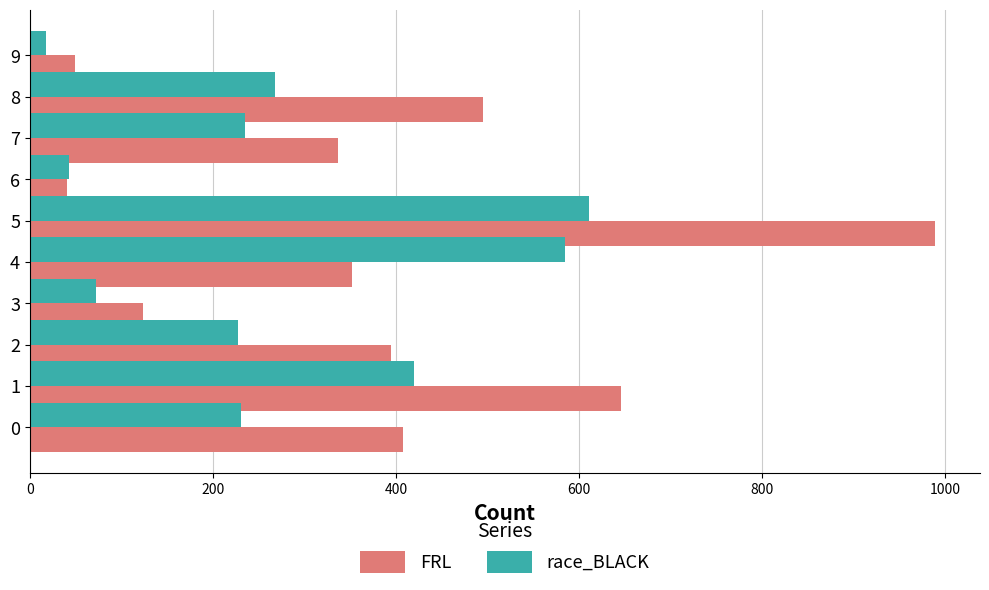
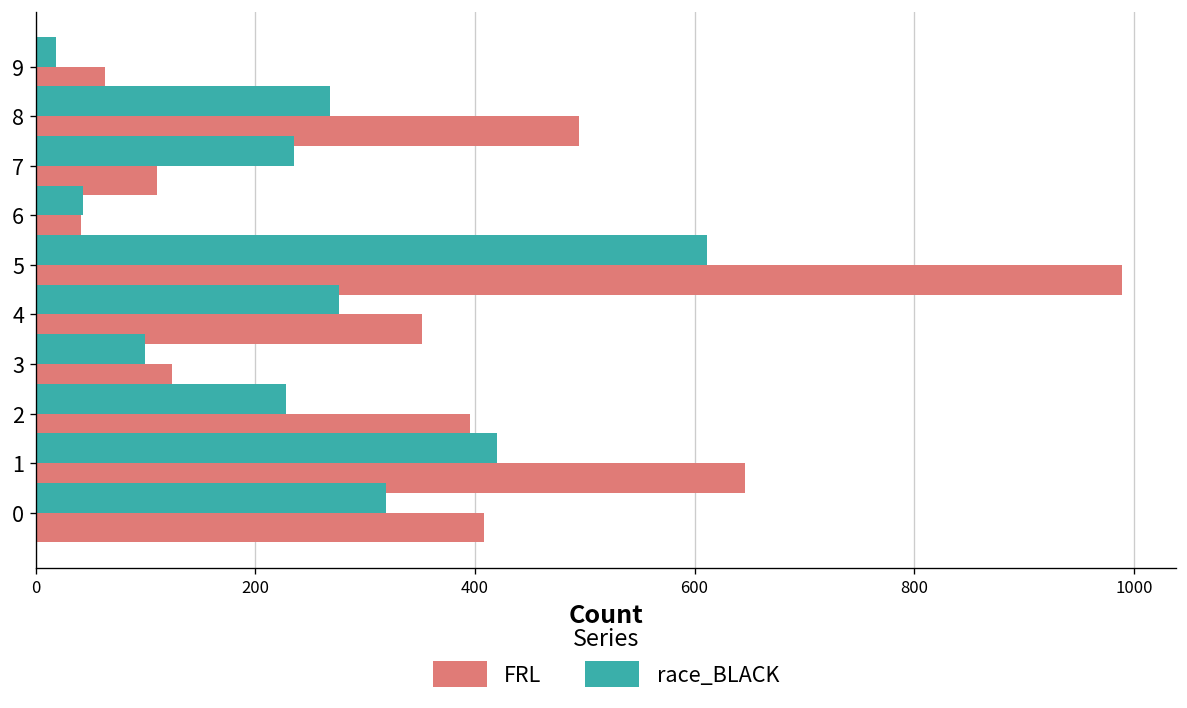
FRL, 9: 50 -> 60
FRL, 7: 340 -> 110
race_BLACK, 4: 590 -> 280
race_BLACK, 3: 70 -> 100
race_BLACK, 0: 230 -> 320
